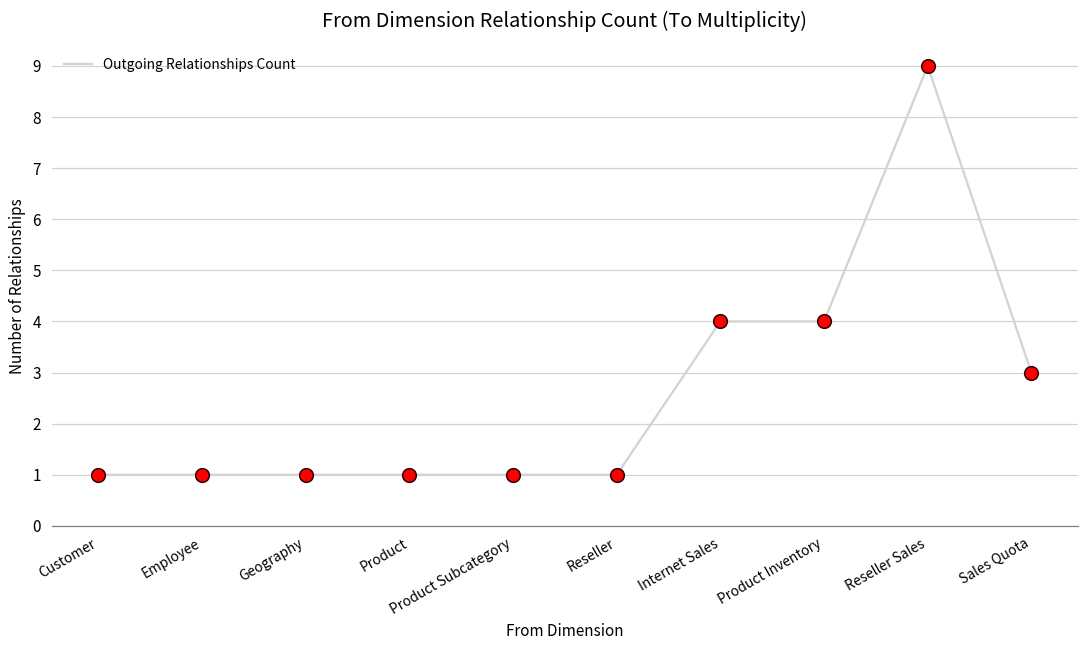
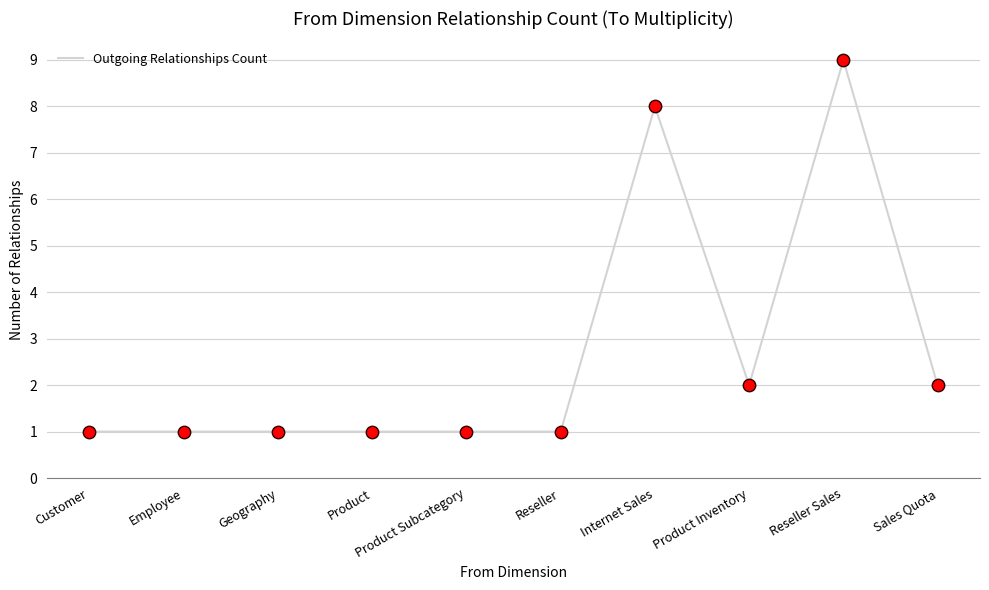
Internet Sales: 4 -> 8
Product Inventory: 4 -> 2
Sales Quota: 3 -> 2
